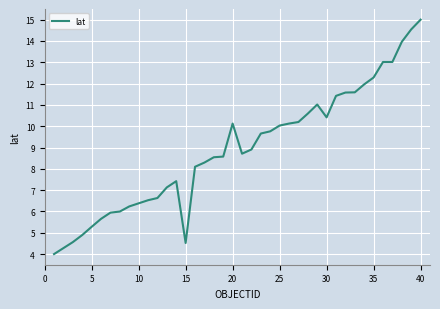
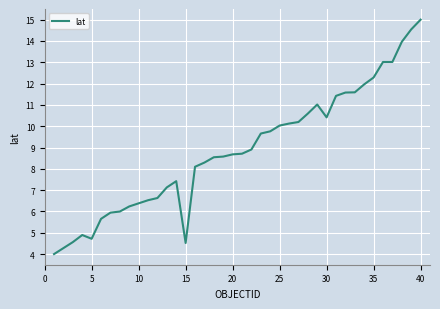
5: 5.3 -> 4.7
20: 10.1 -> 8.7
